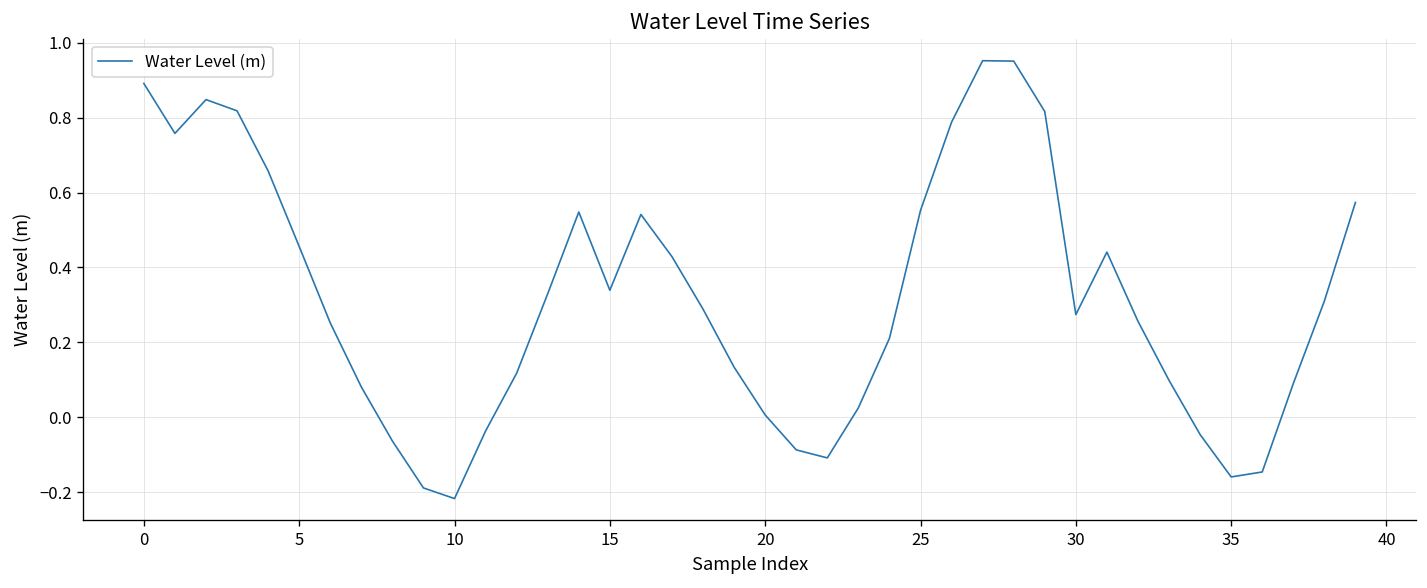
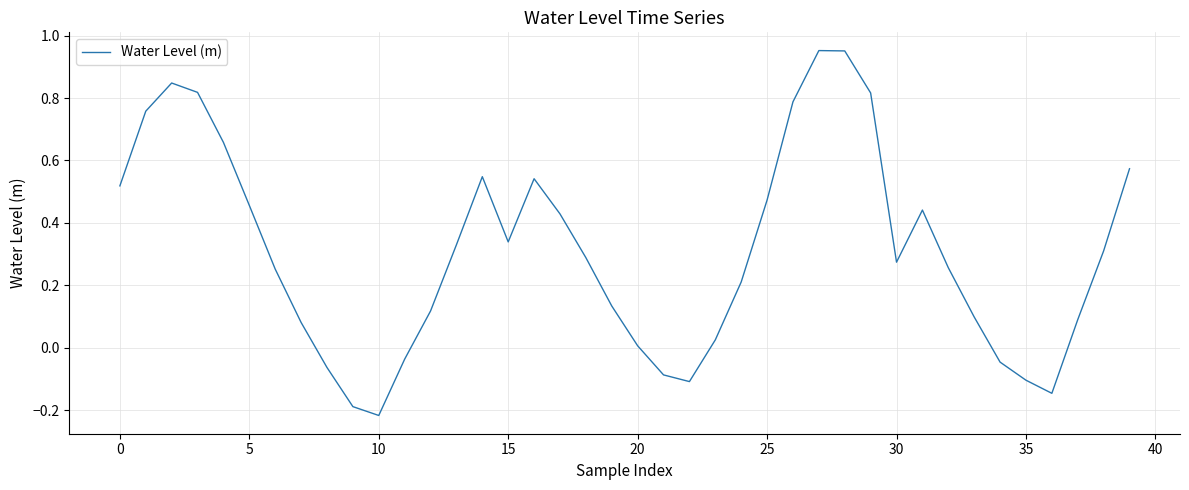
0: 0.89 -> 0.52
25: 0.55 -> 0.47
35: -0.16 -> -0.10
